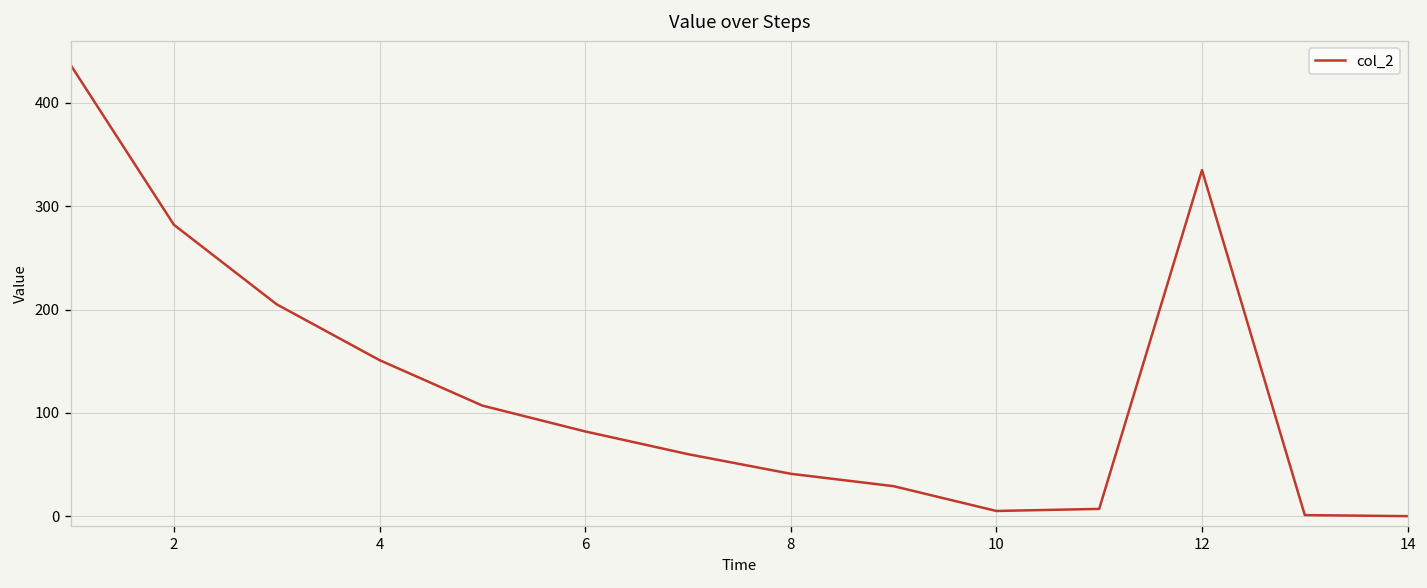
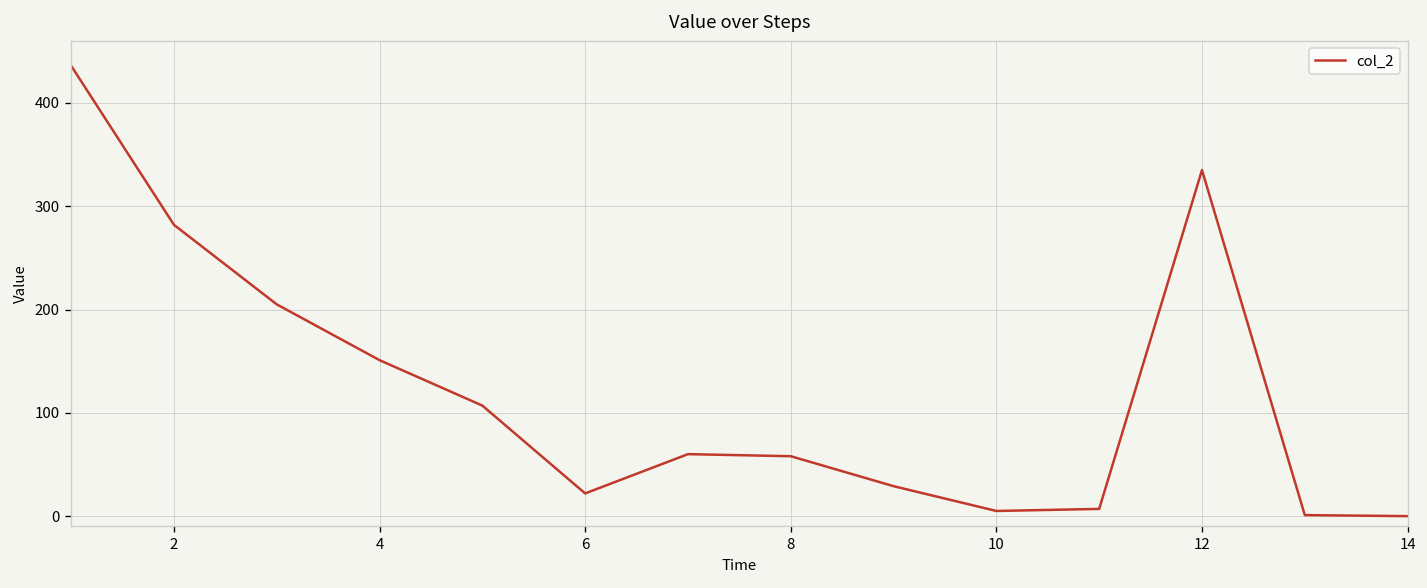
6: 80 -> 20
8: 40 -> 60
